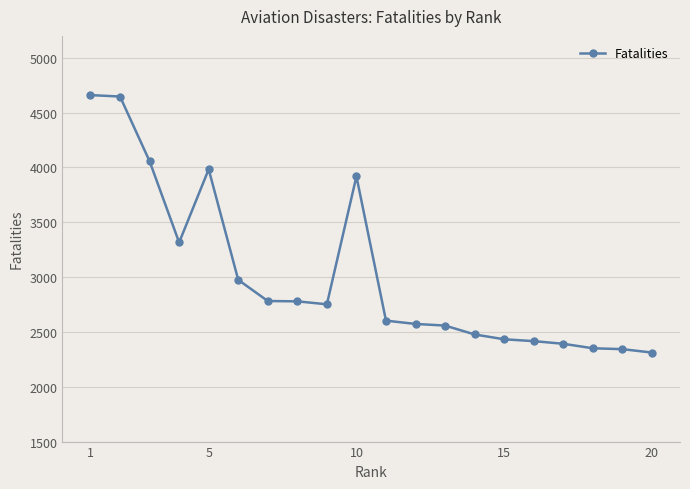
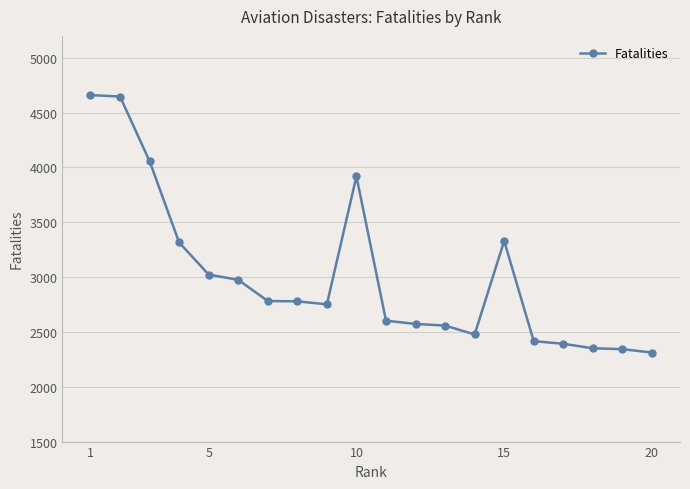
5: 3980 -> 3020
15: 2430 -> 3330
